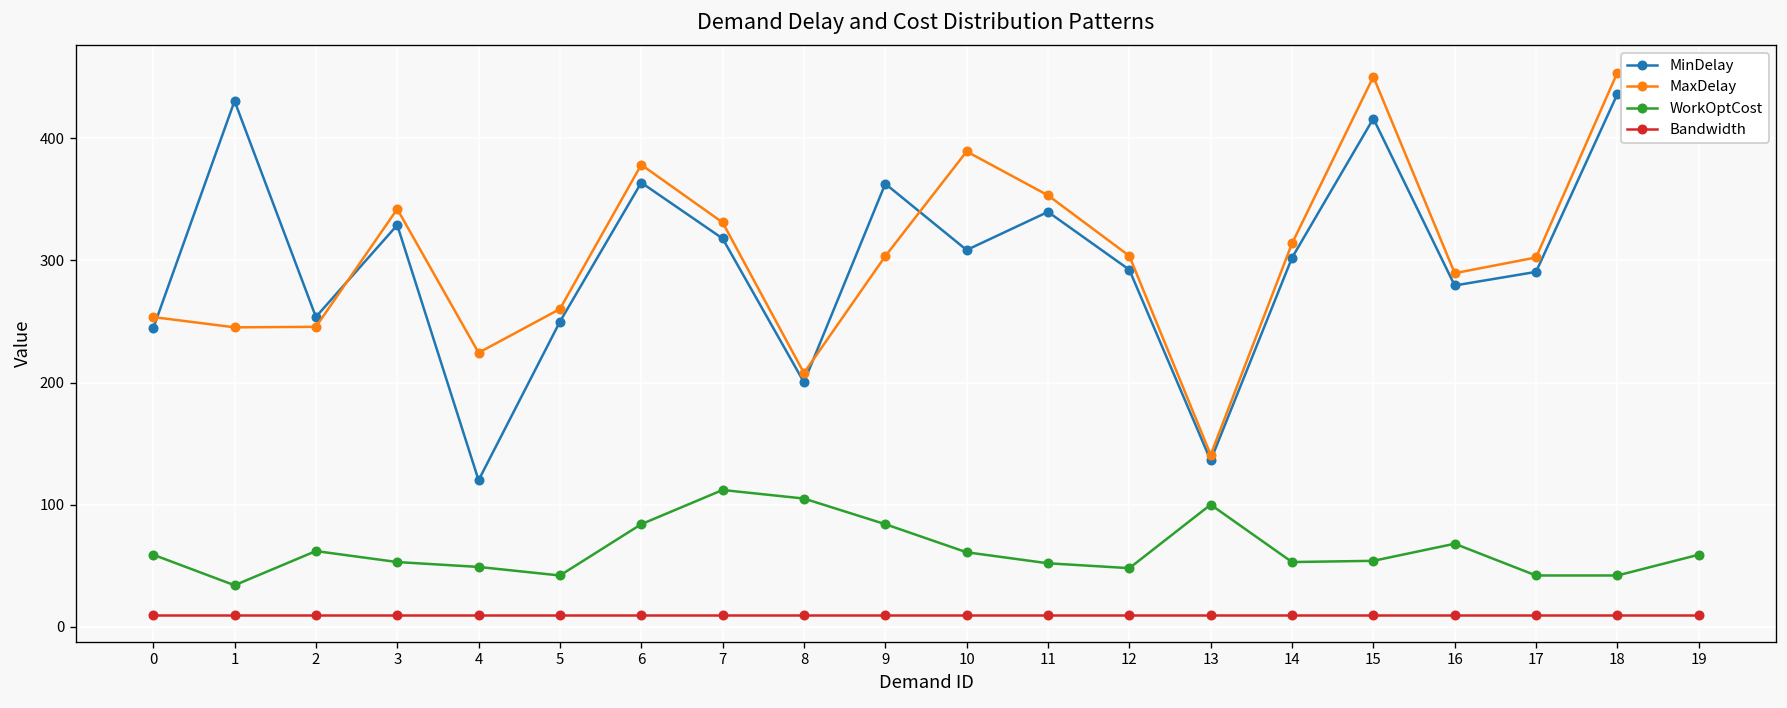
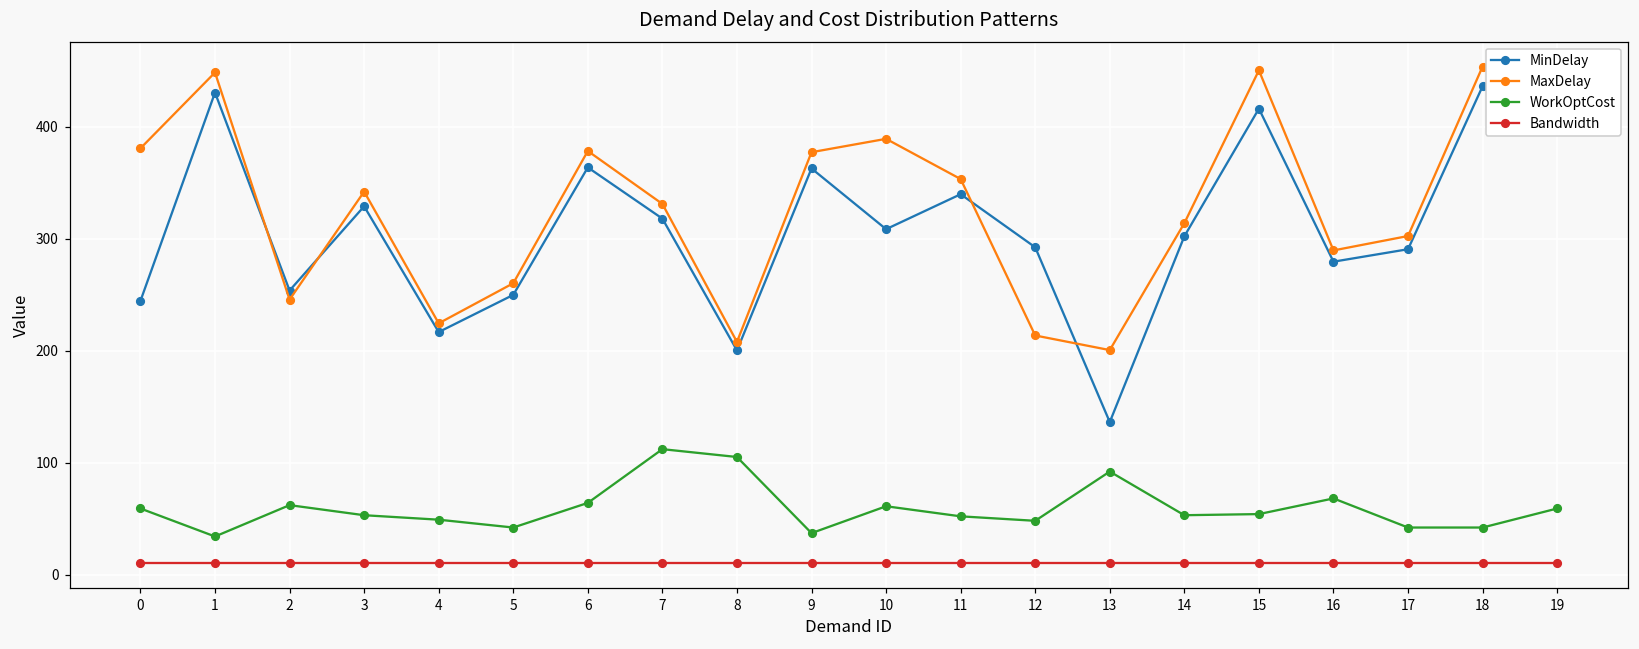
MaxDelay, 0: 254 -> 381
MaxDelay, 1: 245 -> 448
MinDelay, 4: 120 -> 217
WorkOptCost, 6: 84 -> 64
MaxDelay, 9: 303 -> 377
WorkOptCost, 9: 84 -> 37
MaxDelay, 12: 304 -> 214
MaxDelay, 13: 141 -> 201
WorkOptCost, 13: 100 -> 92
